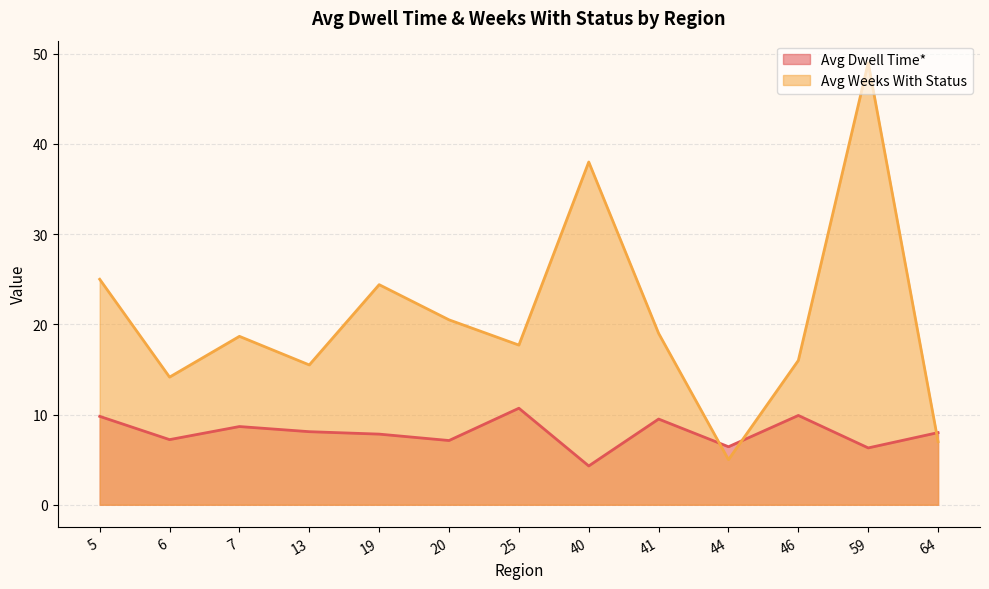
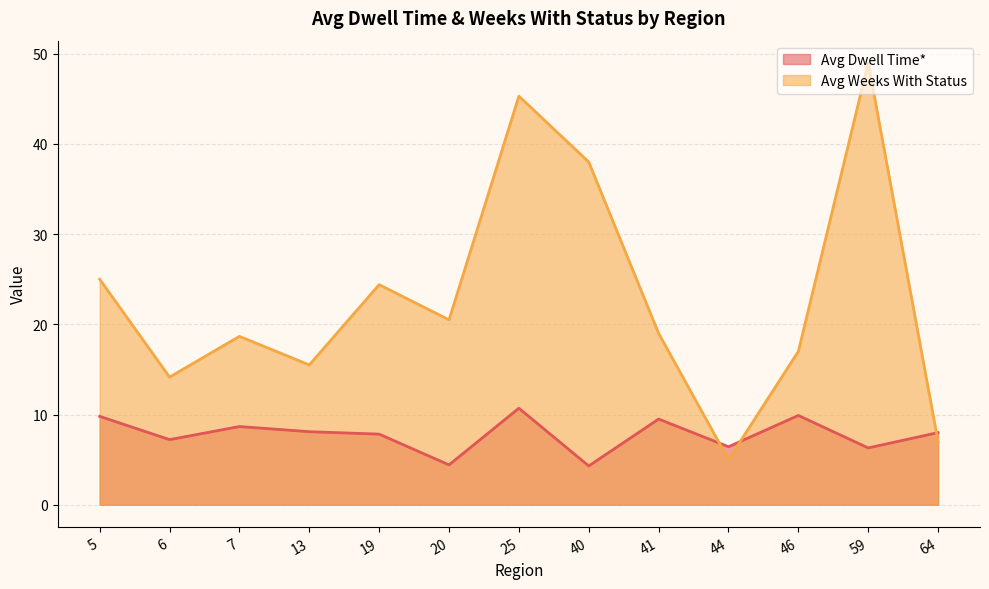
Avg Dwell Time*, 20: 7 -> 4
Avg Weeks With Status, 25: 18 -> 45
Avg Weeks With Status, 46: 16 -> 17
